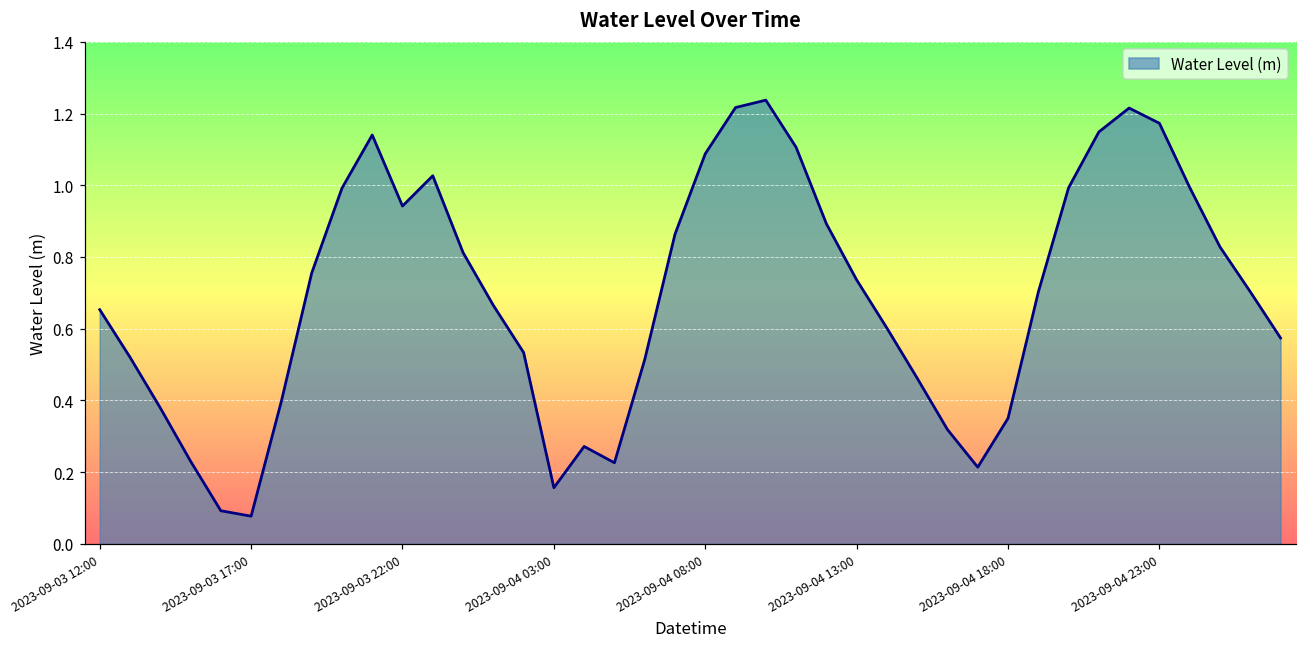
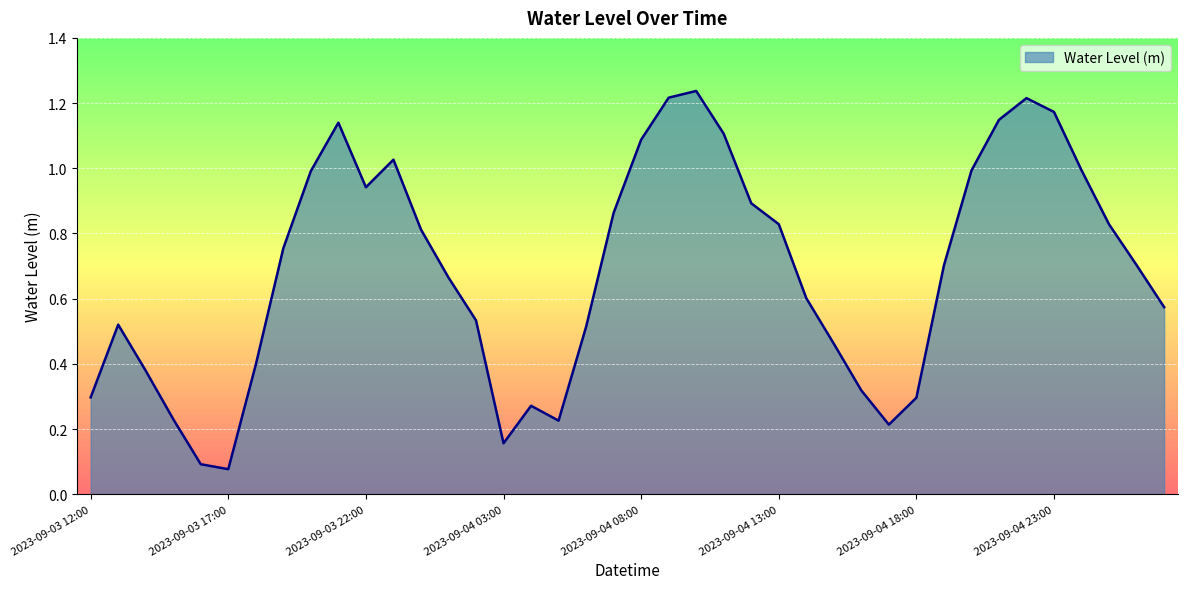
2023-09-03 12:00: 0.65 -> 0.30
2023-09-04 13:00: 0.74 -> 0.83
2023-09-04 18:00: 0.35 -> 0.30
